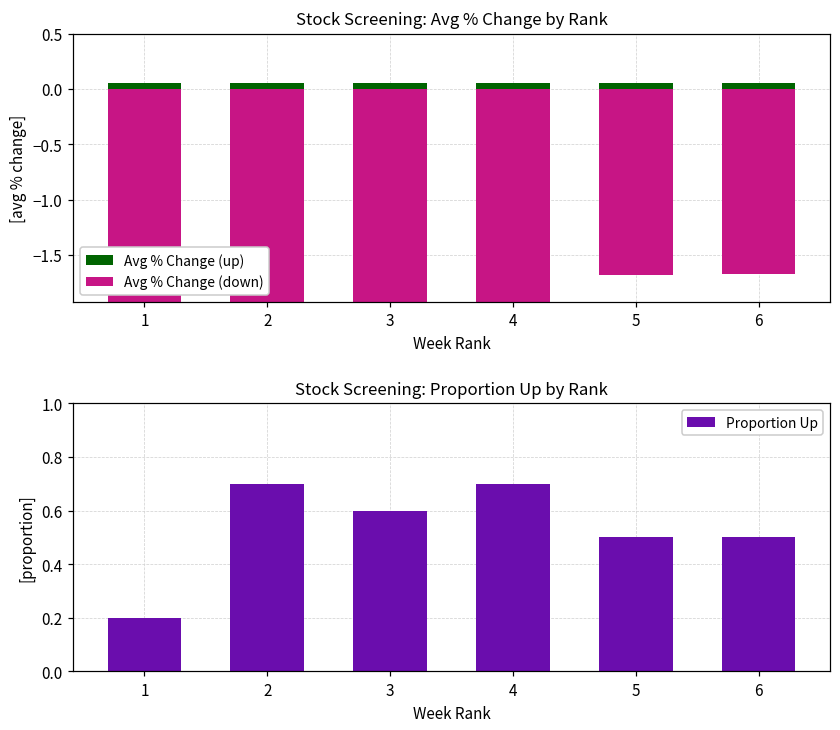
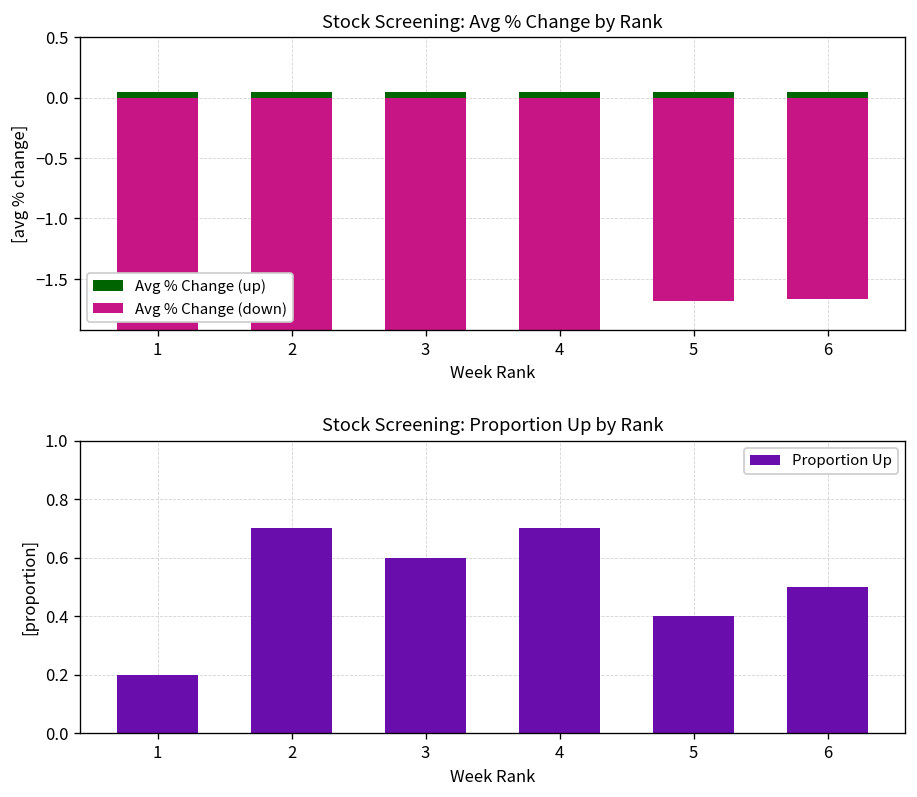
Stock Screening: Proportion Up by Rank, 5: 0.5 -> 0.4
